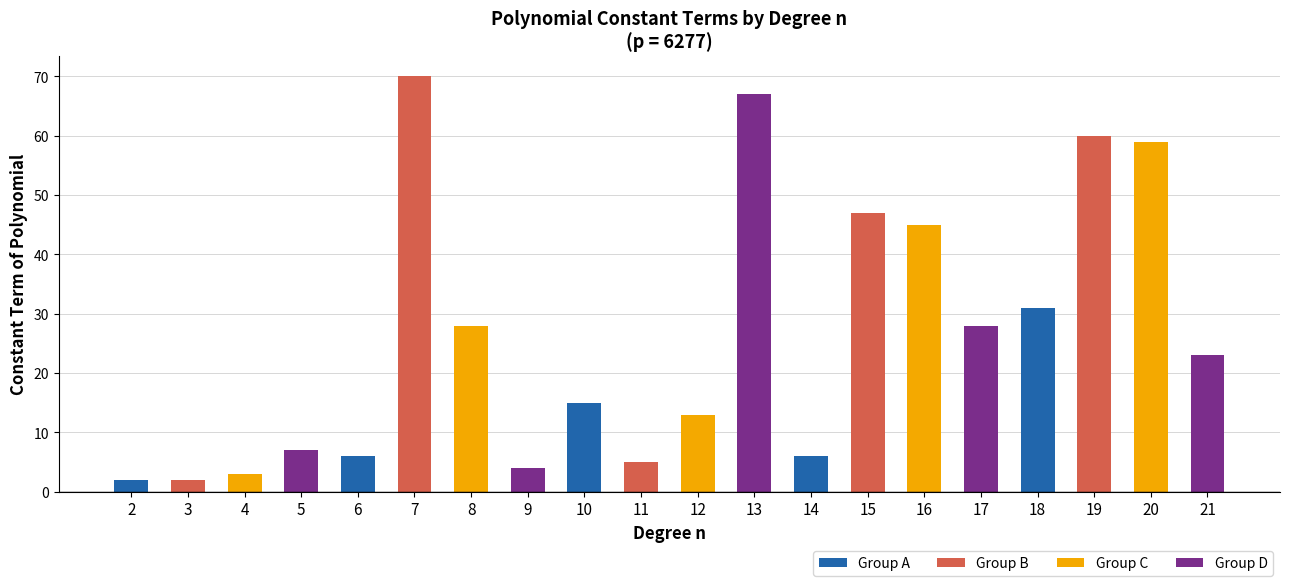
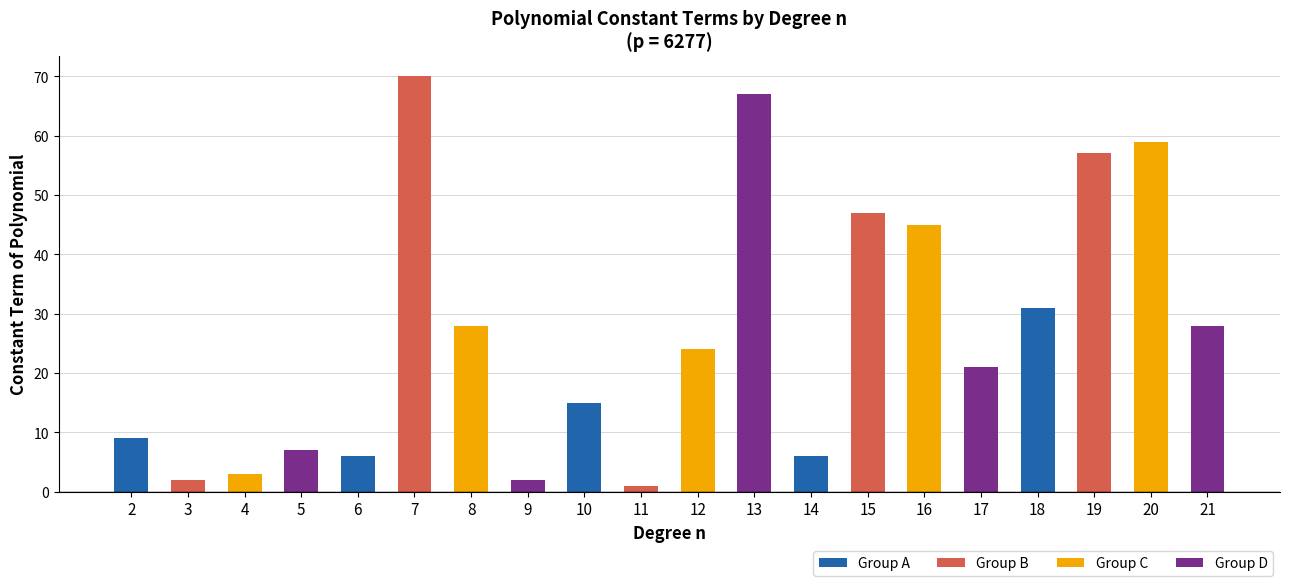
2: 2 -> 9
9: 4 -> 2
11: 5 -> 1
12: 13 -> 24
17: 28 -> 21
19: 60 -> 57
21: 23 -> 28
